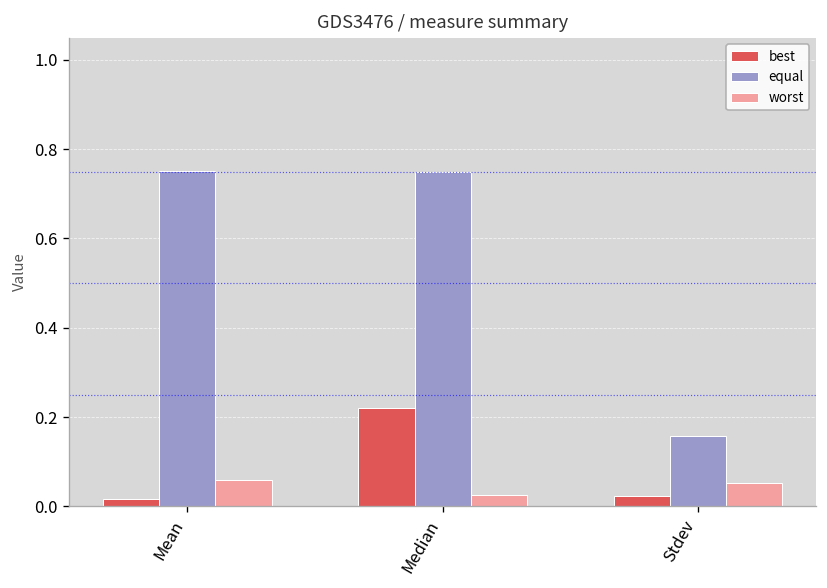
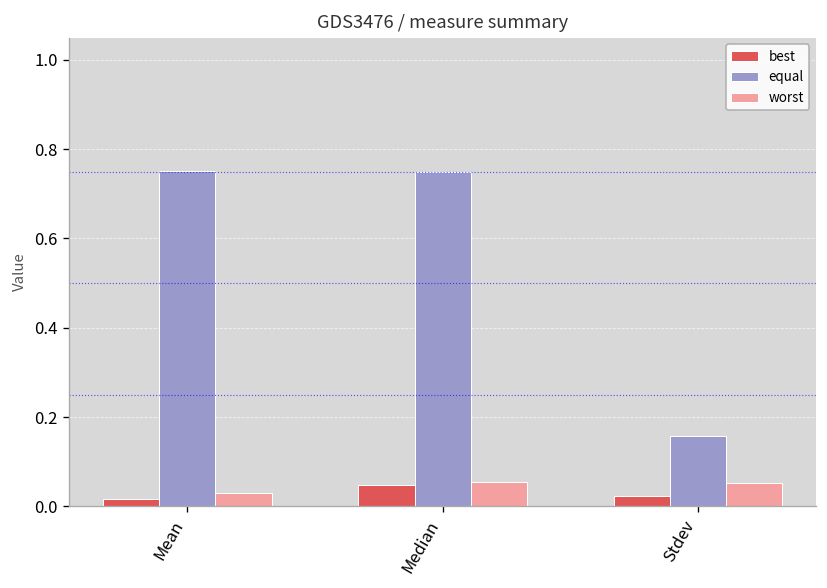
worst, Mean: 0.06 -> 0.03
best, Median: 0.22 -> 0.05
worst, Median: 0.02 -> 0.05
